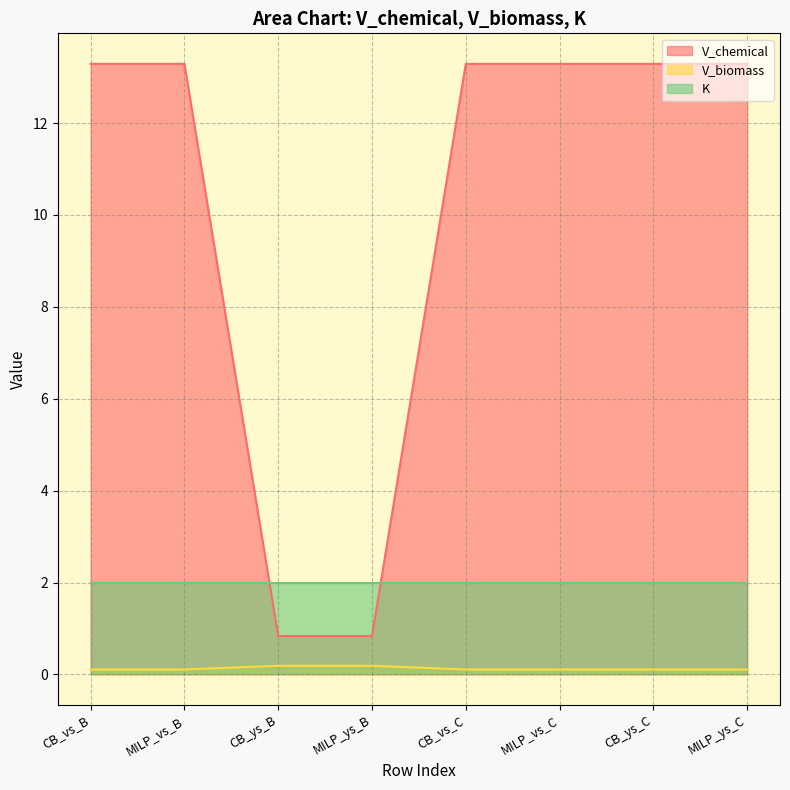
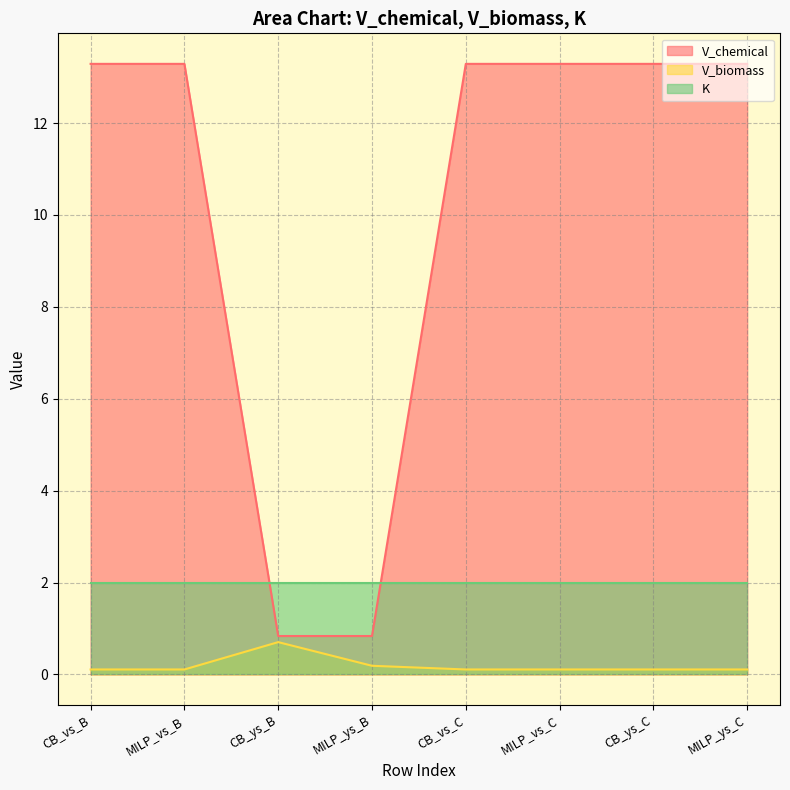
V_biomass, CB_ys_B: 0.2 -> 0.7
